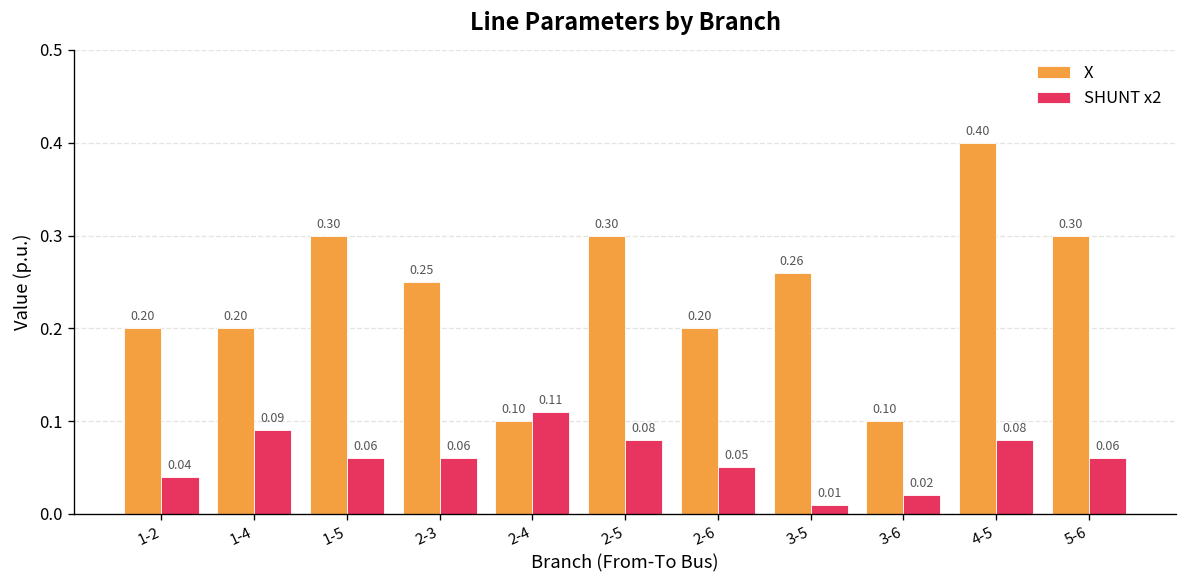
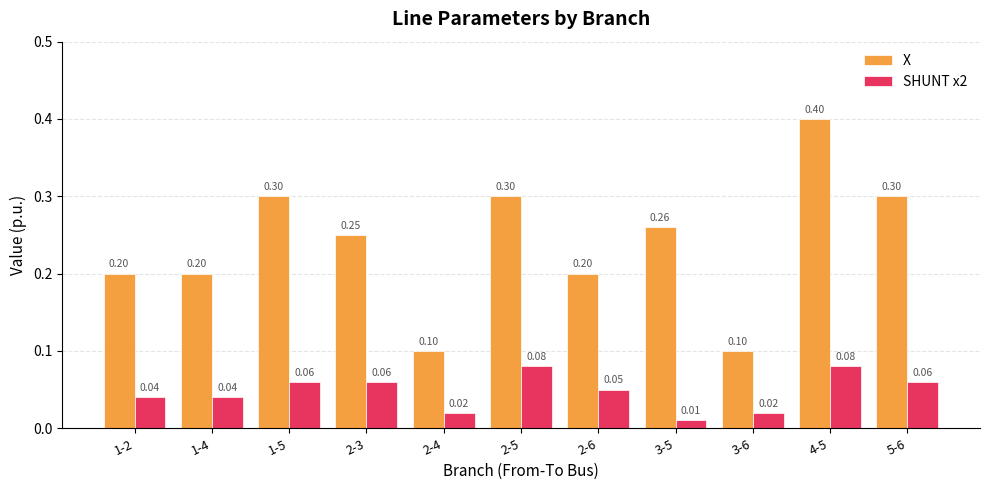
SHUNT x2, 1-4: 0.09 -> 0.04
SHUNT x2, 2-4: 0.11 -> 0.02
